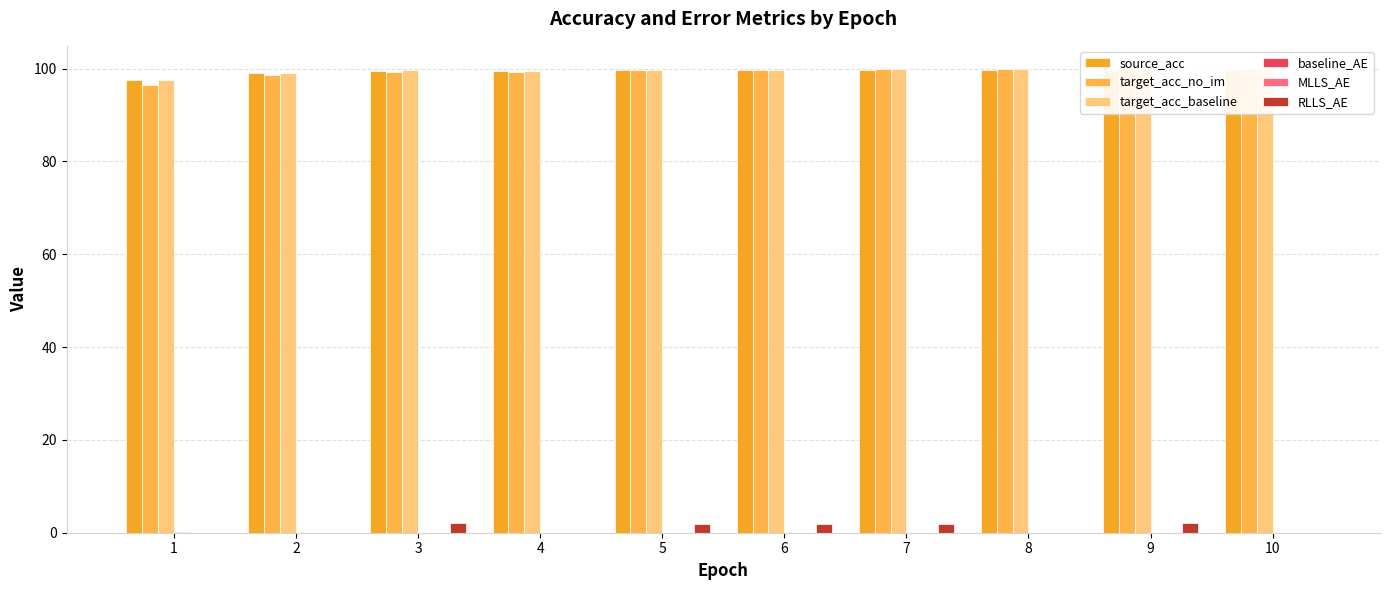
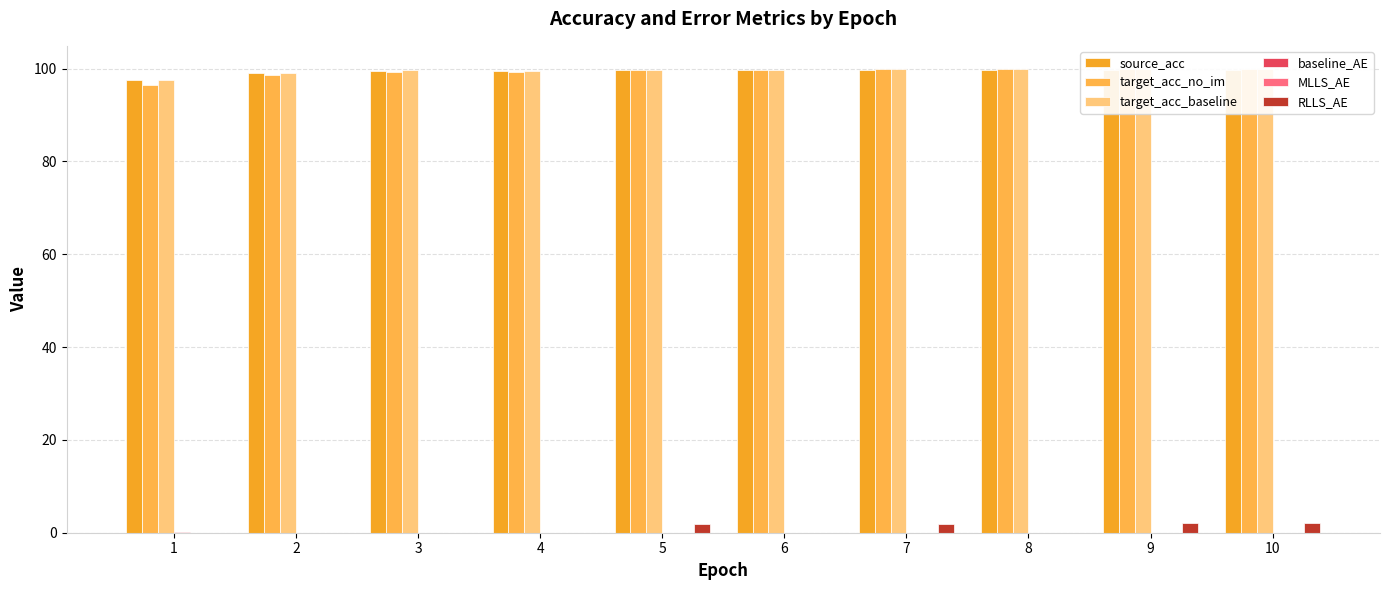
RLLS_AE, 3: 2 -> 0
RLLS_AE, 6: 2 -> 0
RLLS_AE, 10: 0 -> 2
